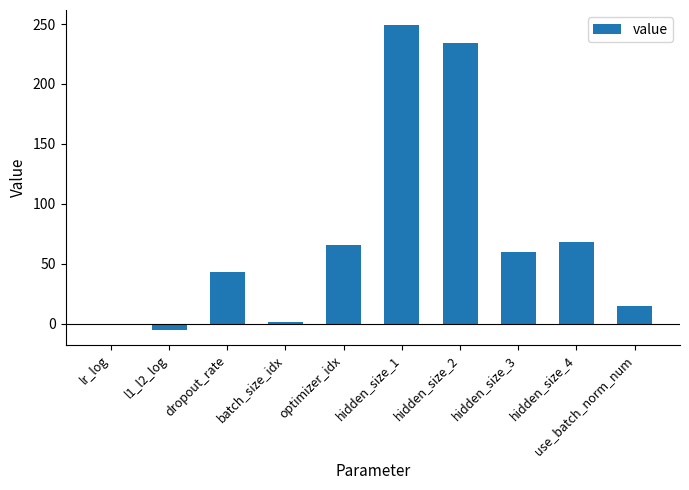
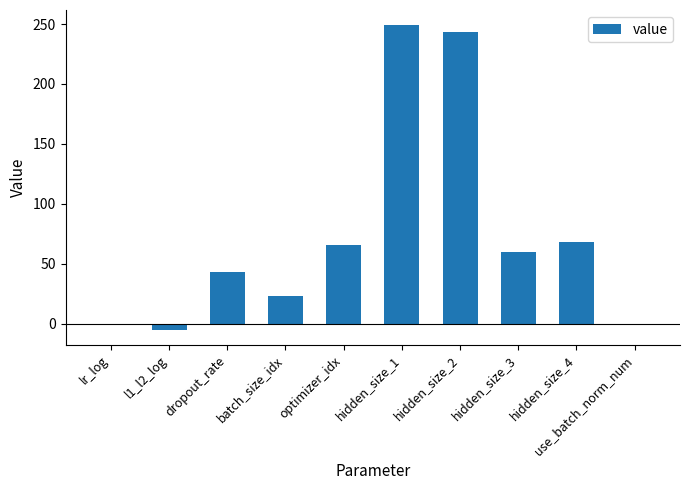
batch_size_idx: 1 -> 23
hidden_size_2: 234 -> 243
use_batch_norm_num: 14 -> 0
